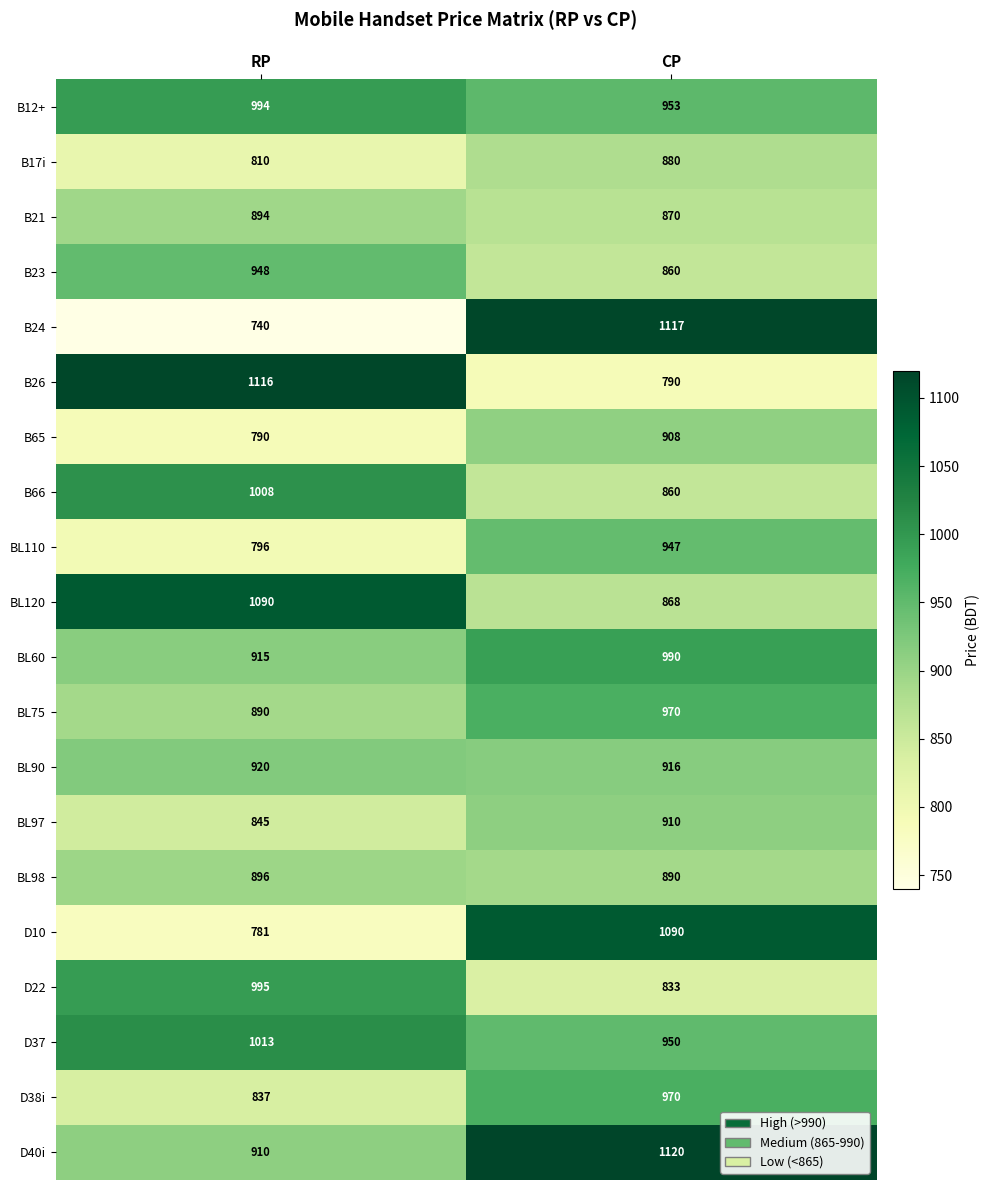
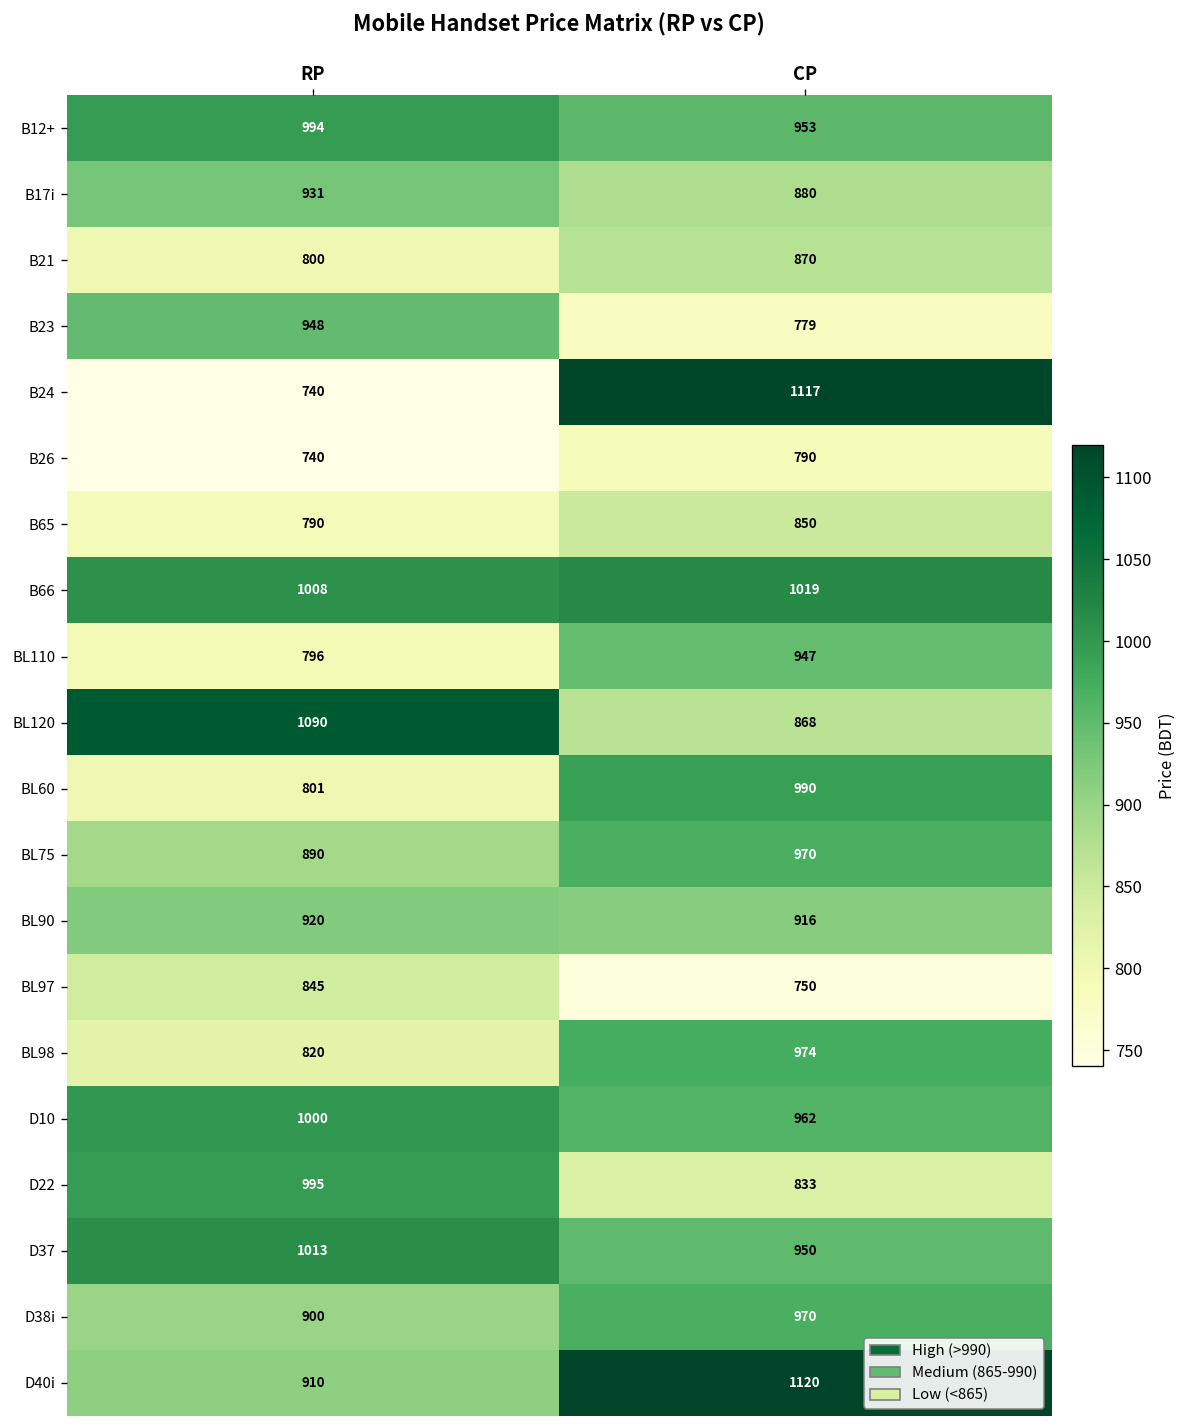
B17i, RP: 810 -> 931
B21, RP: 894 -> 800
B23, CP: 860 -> 779
B26, RP: 1116 -> 740
B65, CP: 908 -> 850
B66, CP: 860 -> 1019
BL60, RP: 915 -> 801
BL97, CP: 910 -> 750
BL98, RP: 896 -> 820
BL98, CP: 890 -> 974
D10, RP: 781 -> 1000
D10, CP: 1090 -> 962
D38i, RP: 837 -> 900
